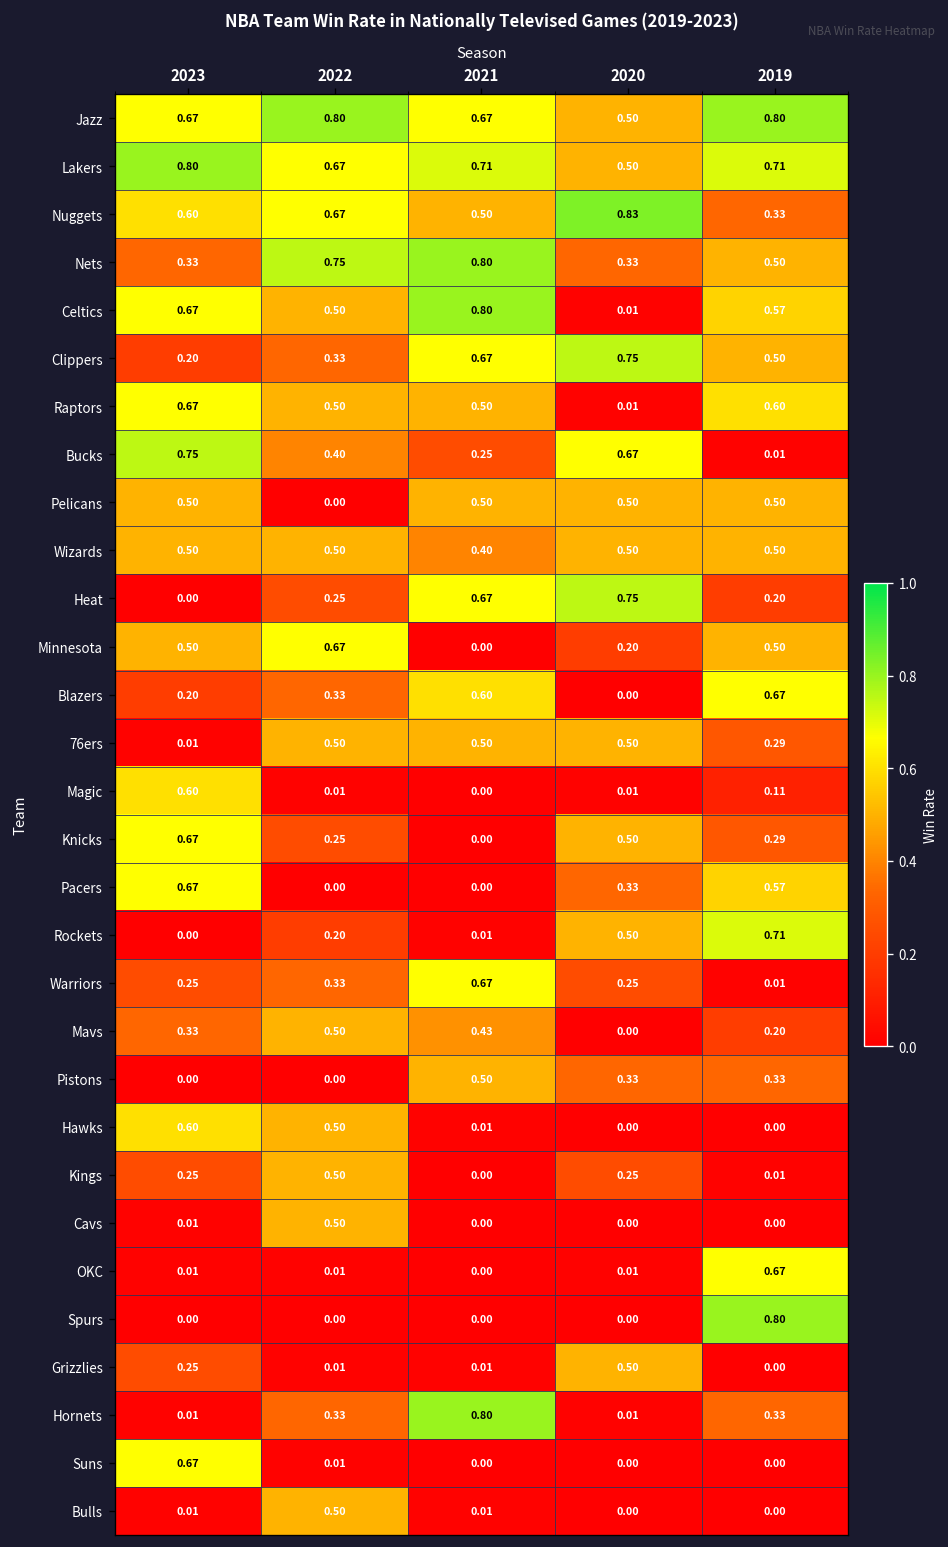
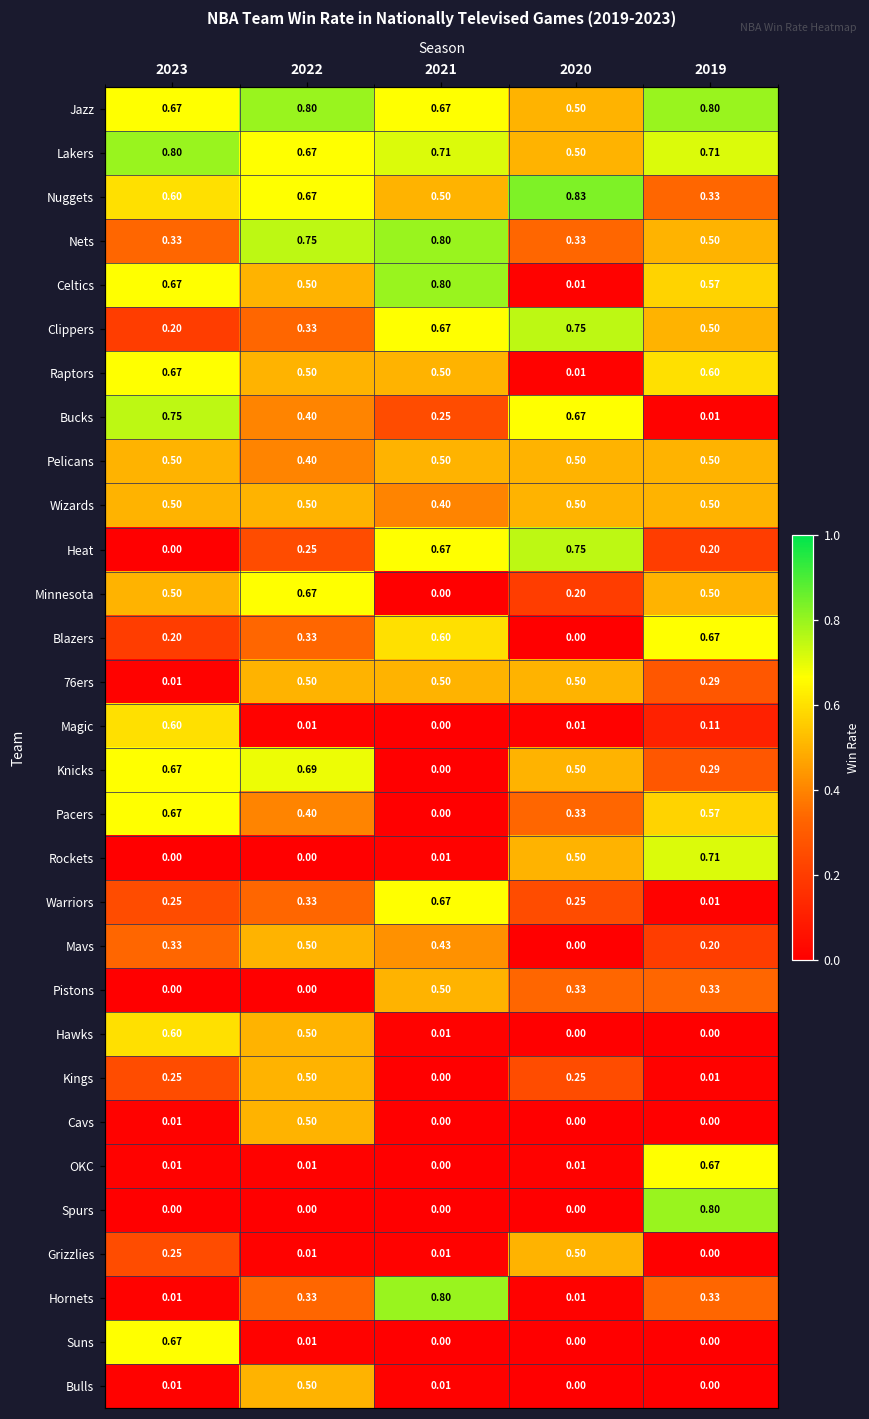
Pelicans, 2022: 0.00 -> 0.40
Knicks, 2022: 0.25 -> 0.69
Pacers, 2022: 0.00 -> 0.40
Rockets, 2022: 0.20 -> 0.00
